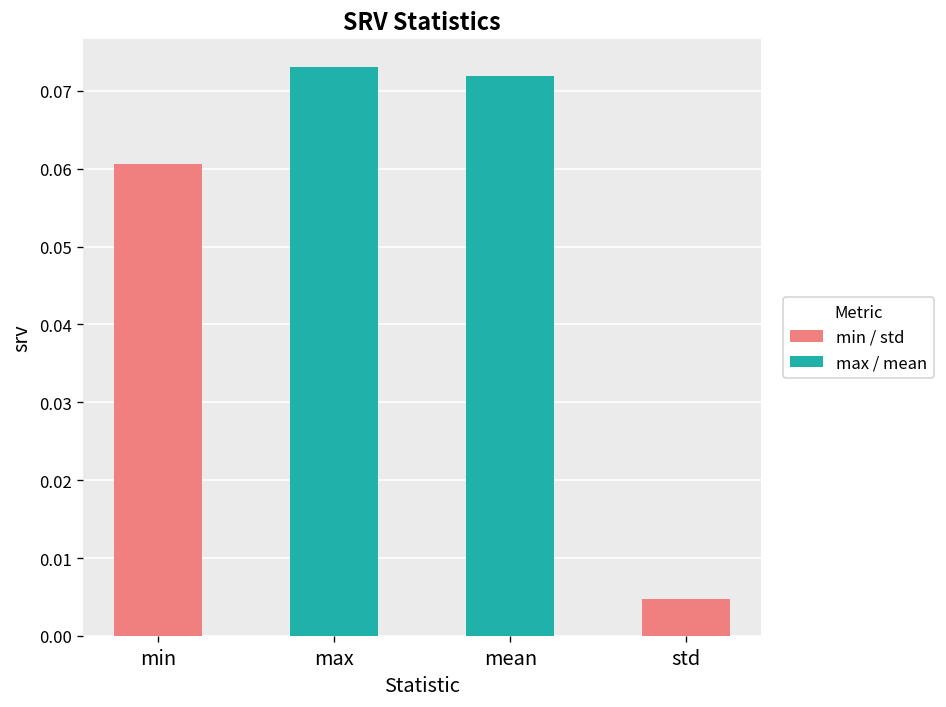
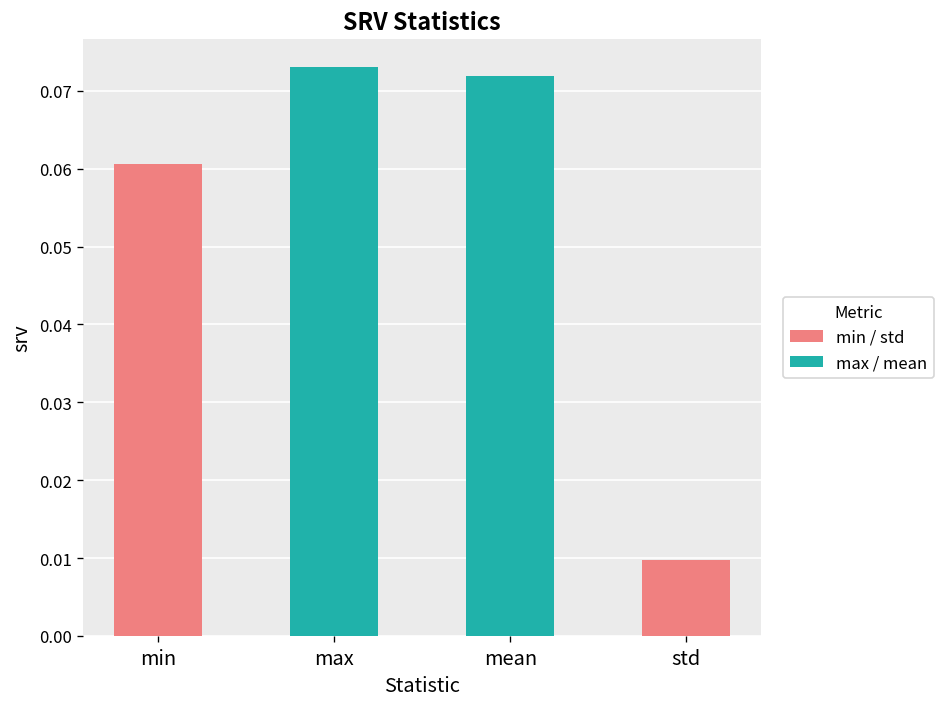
std: 0.005 -> 0.010
